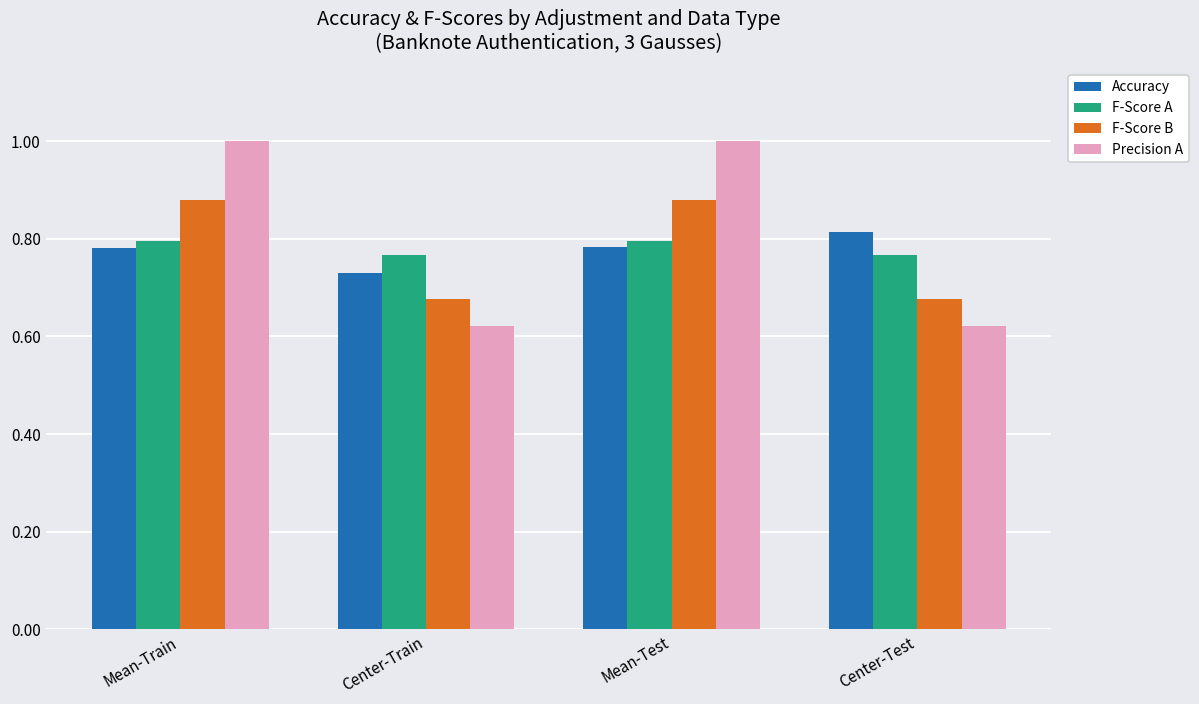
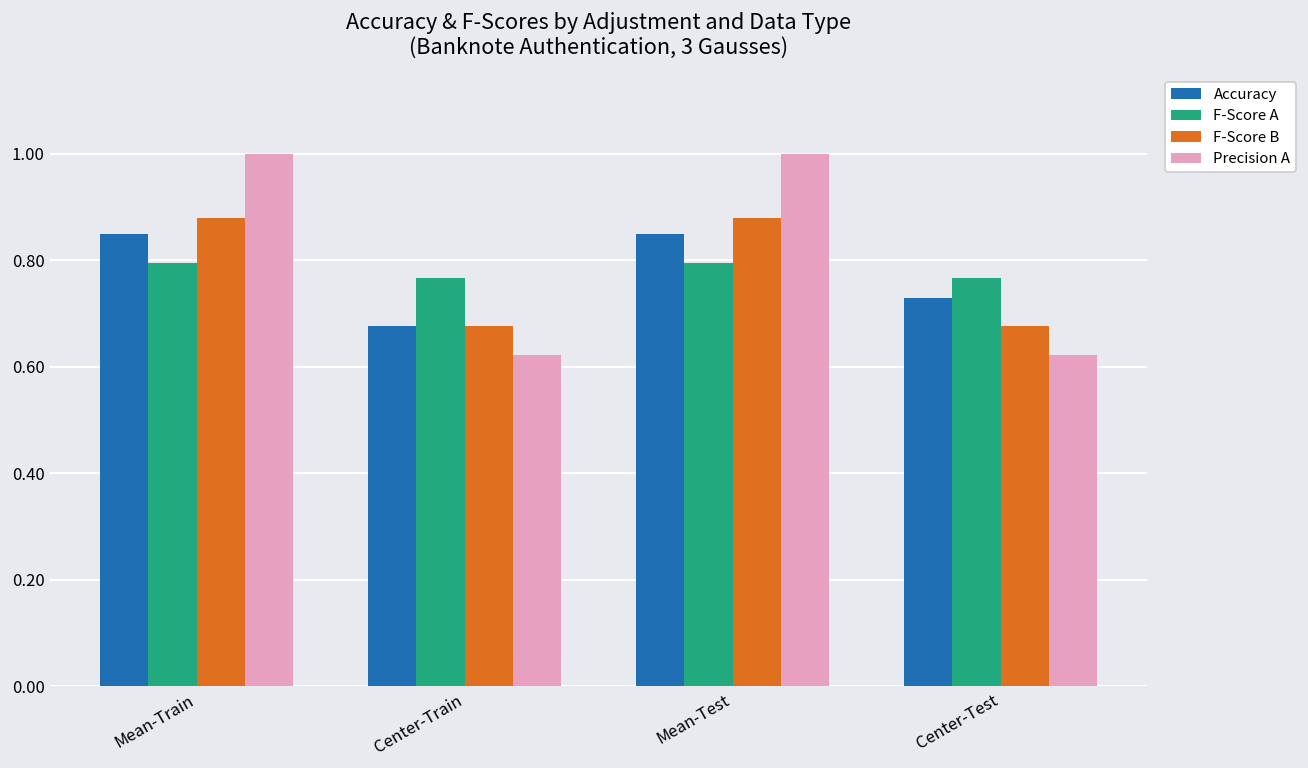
Accuracy, Mean-Train: 0.78 -> 0.85
Accuracy, Center-Train: 0.73 -> 0.68
Accuracy, Mean-Test: 0.78 -> 0.85
Accuracy, Center-Test: 0.81 -> 0.73
